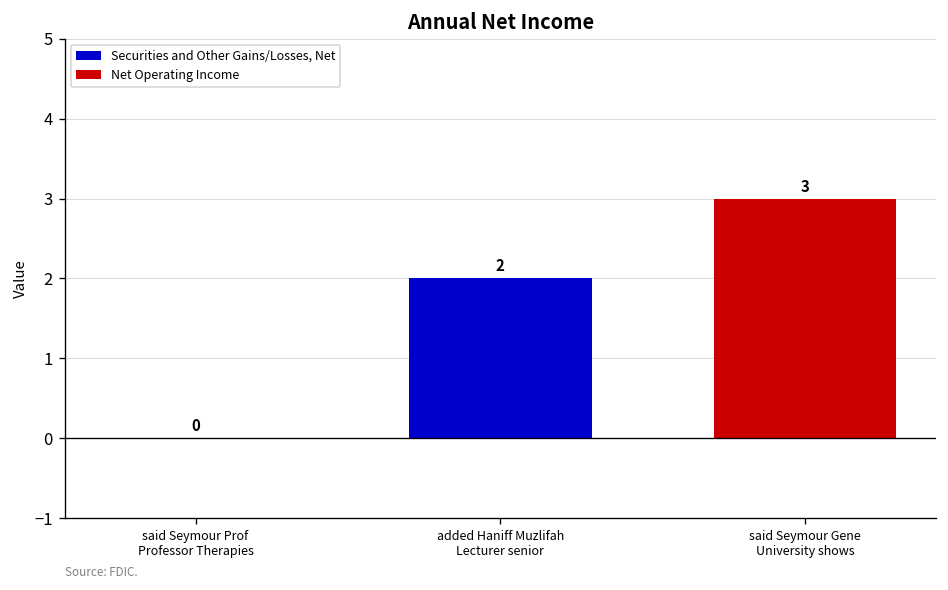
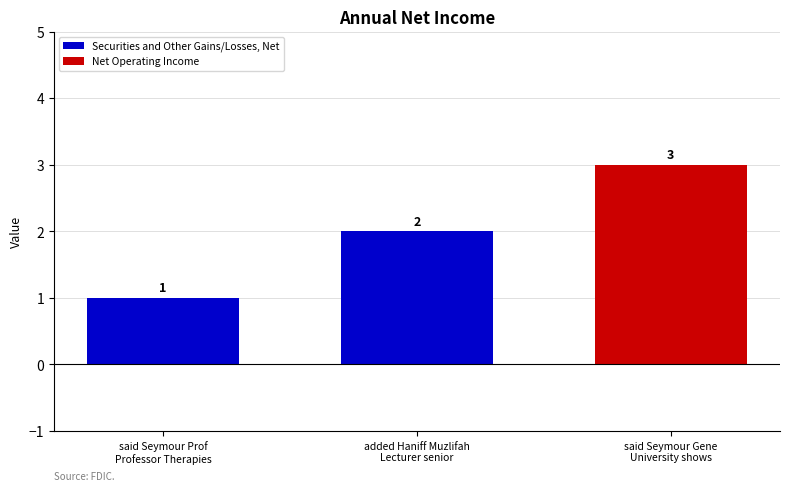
said Seymour Prof Professor Therapies: 0 -> 1
